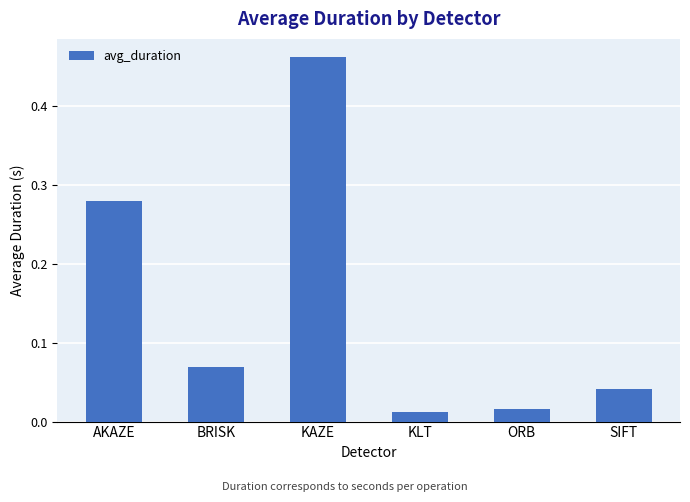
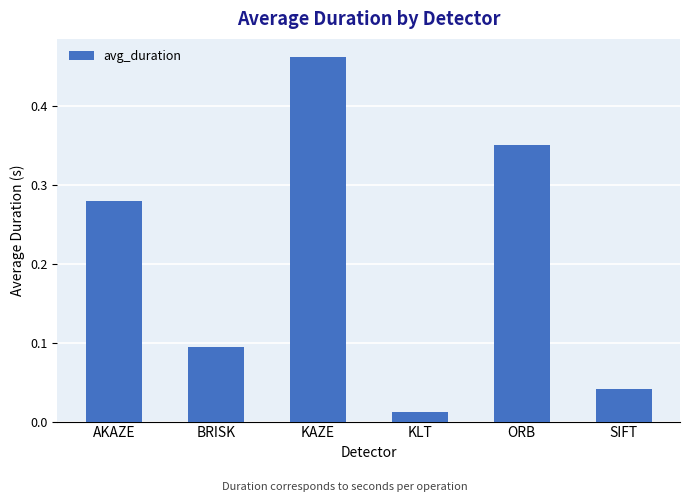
BRISK: 0.07 -> 0.09
ORB: 0.02 -> 0.35
